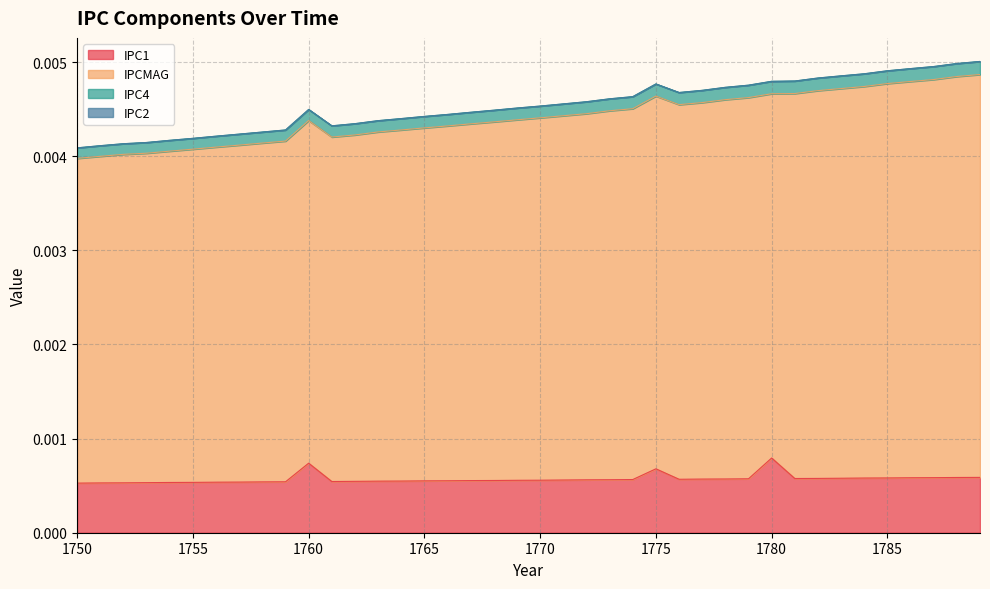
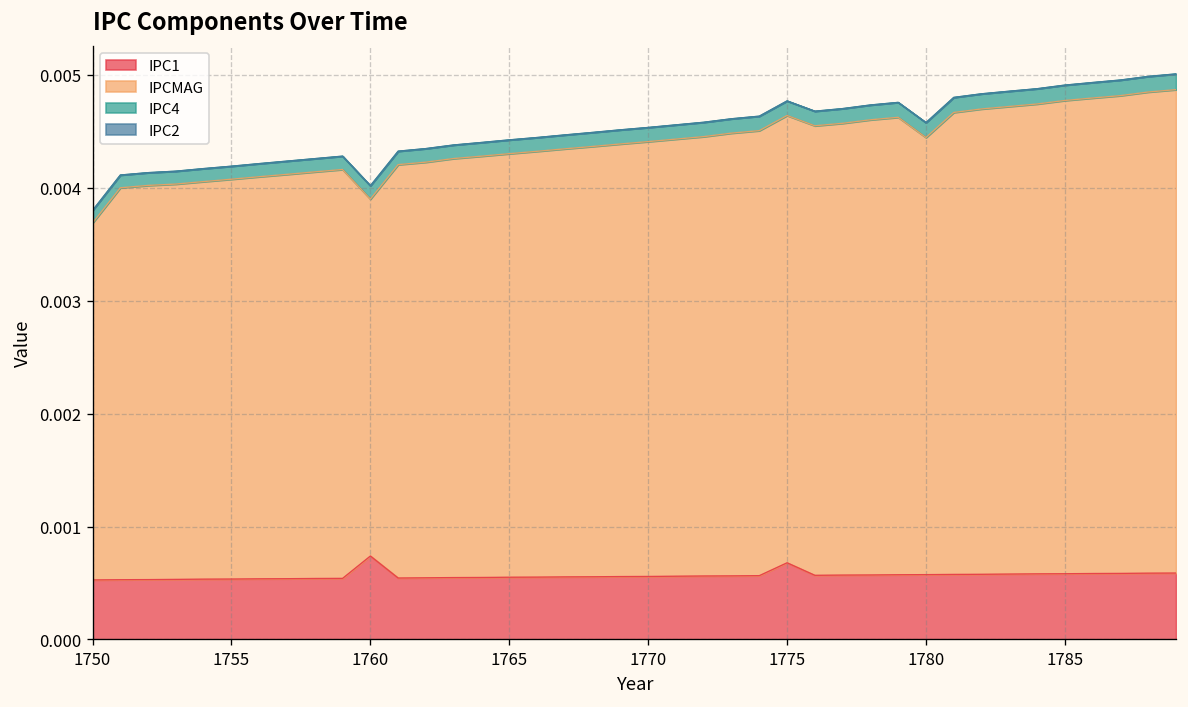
IPCMAG, 1750: 0.0034 -> 0.0032
IPCMAG, 1760: 0.0036 -> 0.0032
IPC1, 1780: 0.0008 -> 0.0006
